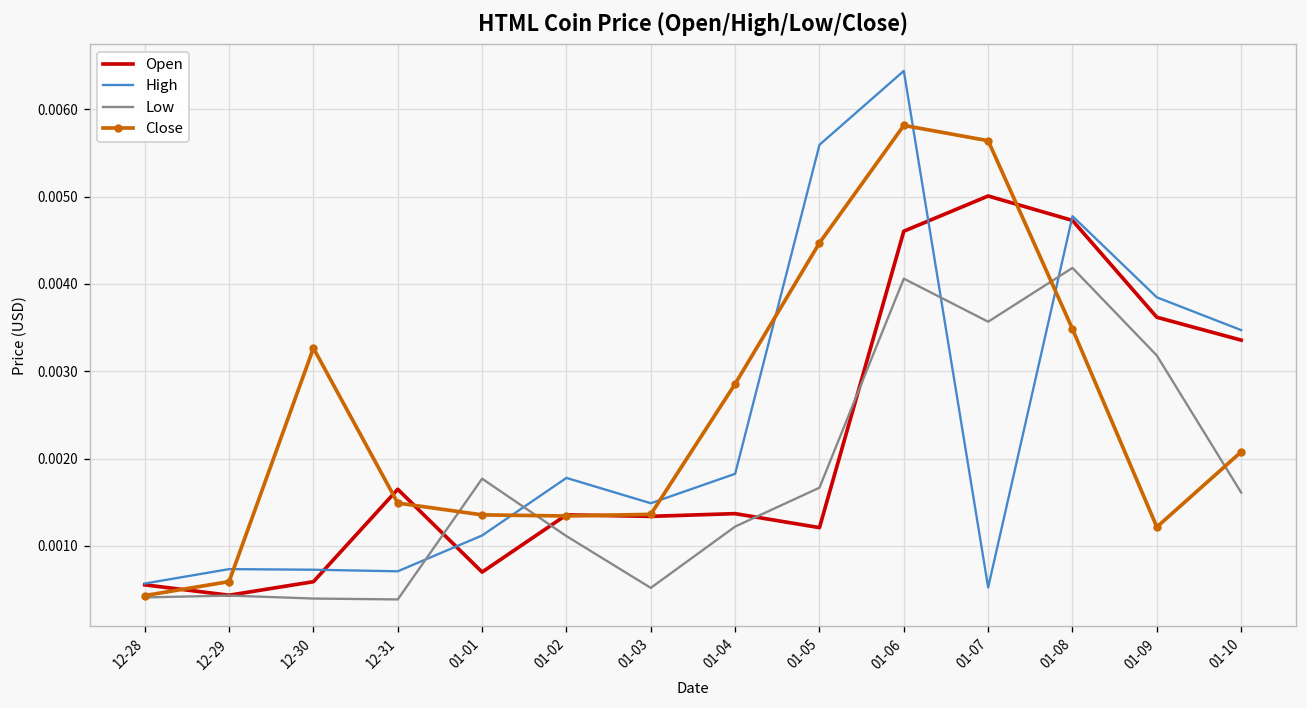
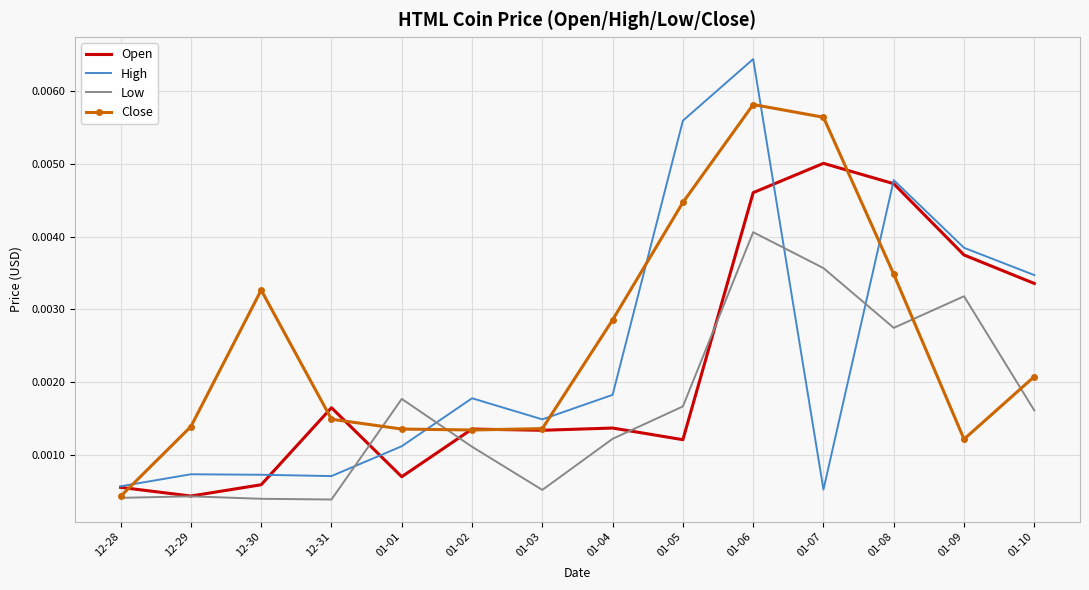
Close, 12-29: 0.0006 -> 0.0014
Low, 01-08: 0.0042 -> 0.0027
Open, 01-09: 0.0036 -> 0.0037
